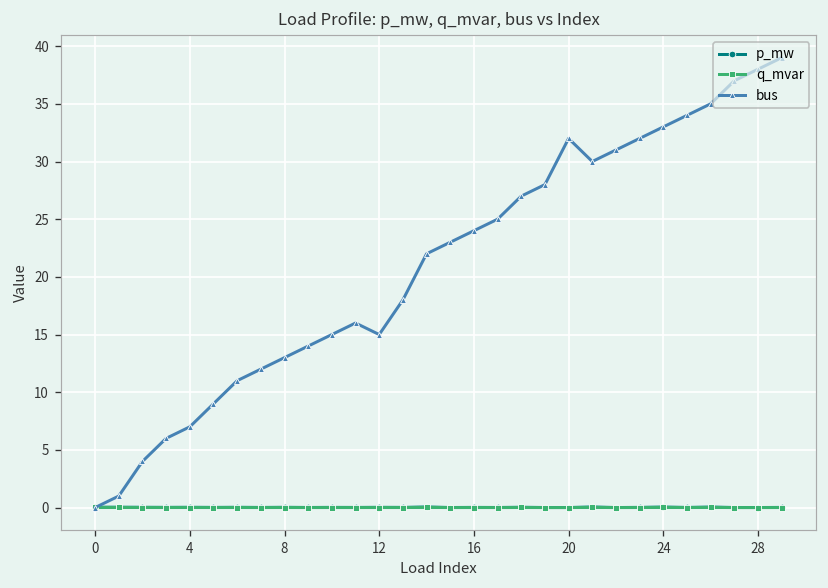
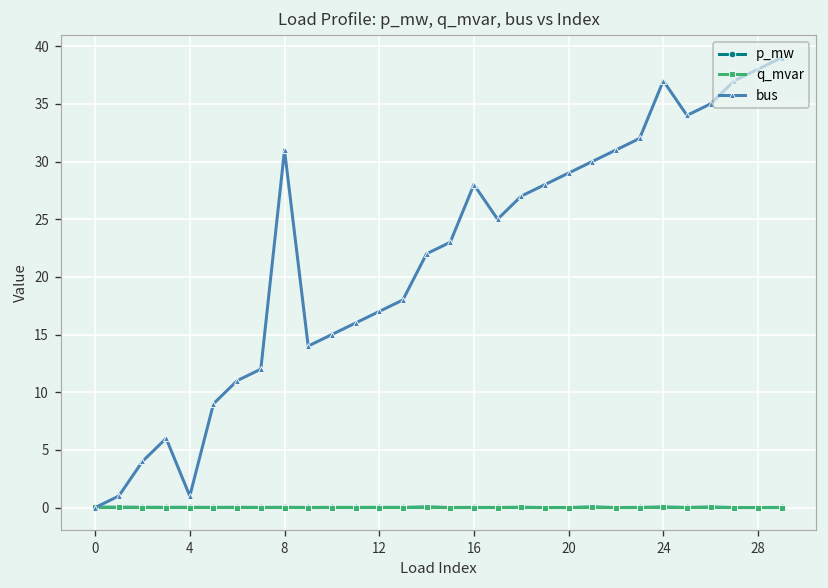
bus, 4: 7 -> 1
bus, 8: 13 -> 31
bus, 12: 15 -> 17
bus, 16: 24 -> 28
bus, 20: 32 -> 29
bus, 24: 33 -> 37
